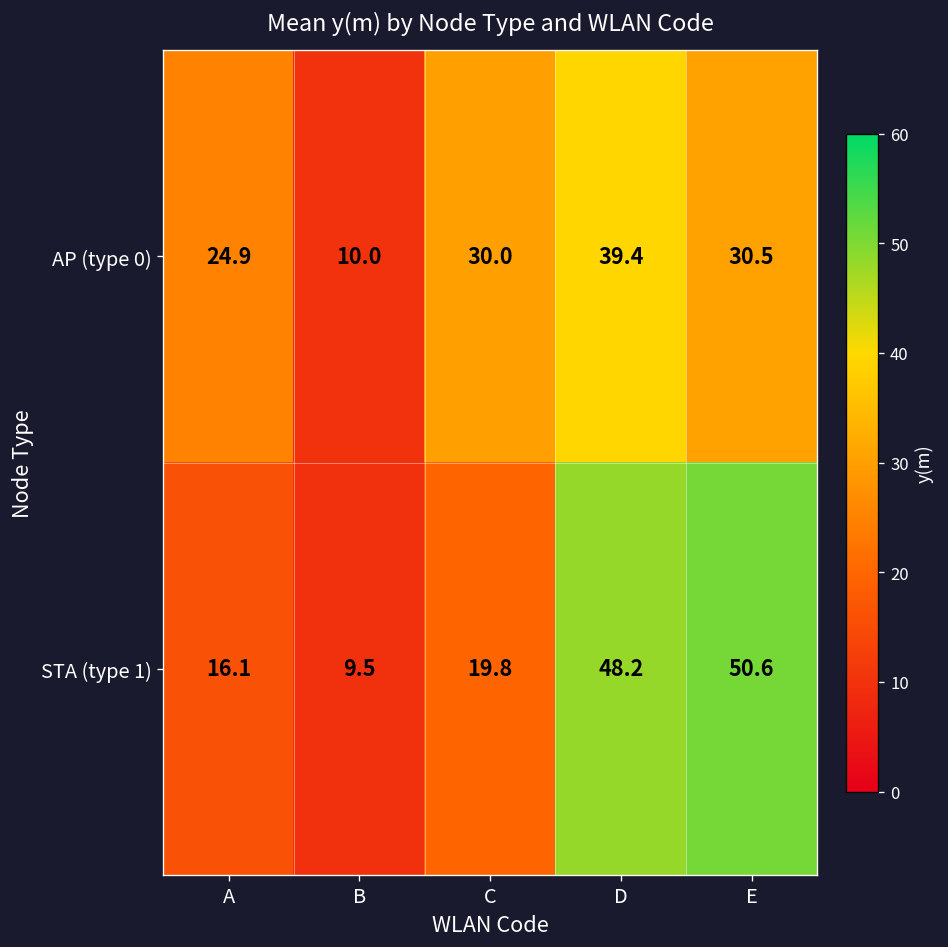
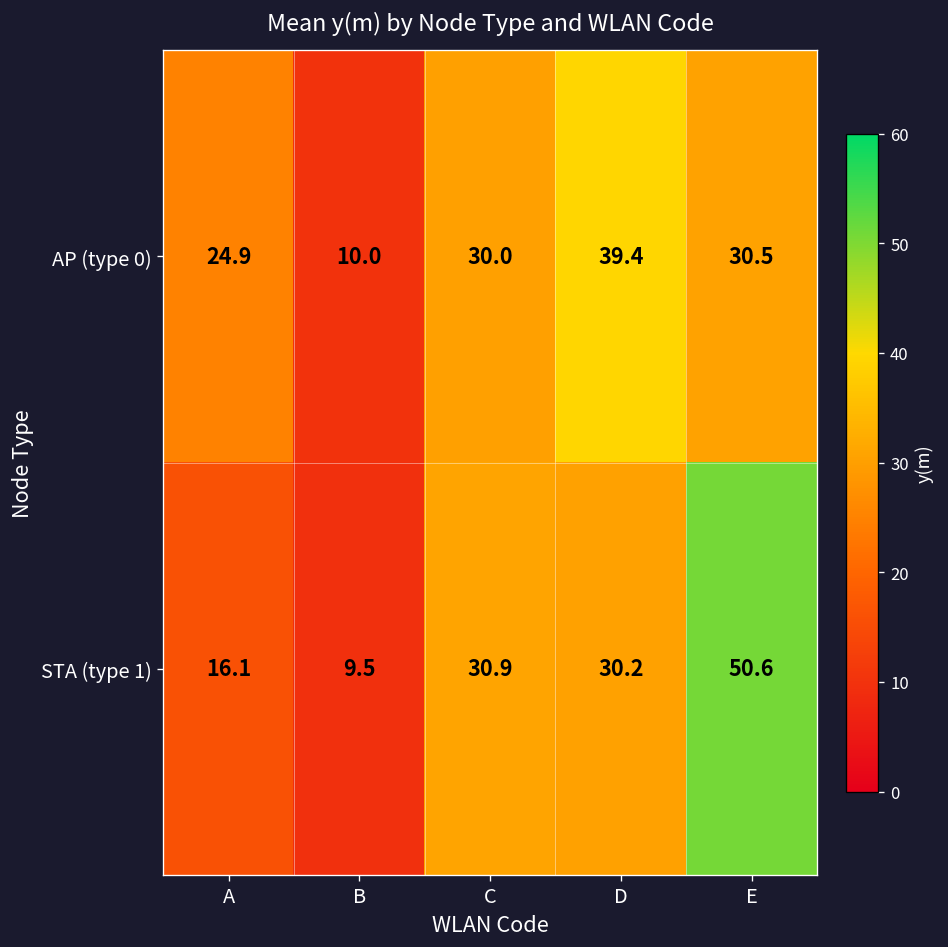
STA (type 1), C: 19.8 -> 30.9
STA (type 1), D: 48.2 -> 30.2
